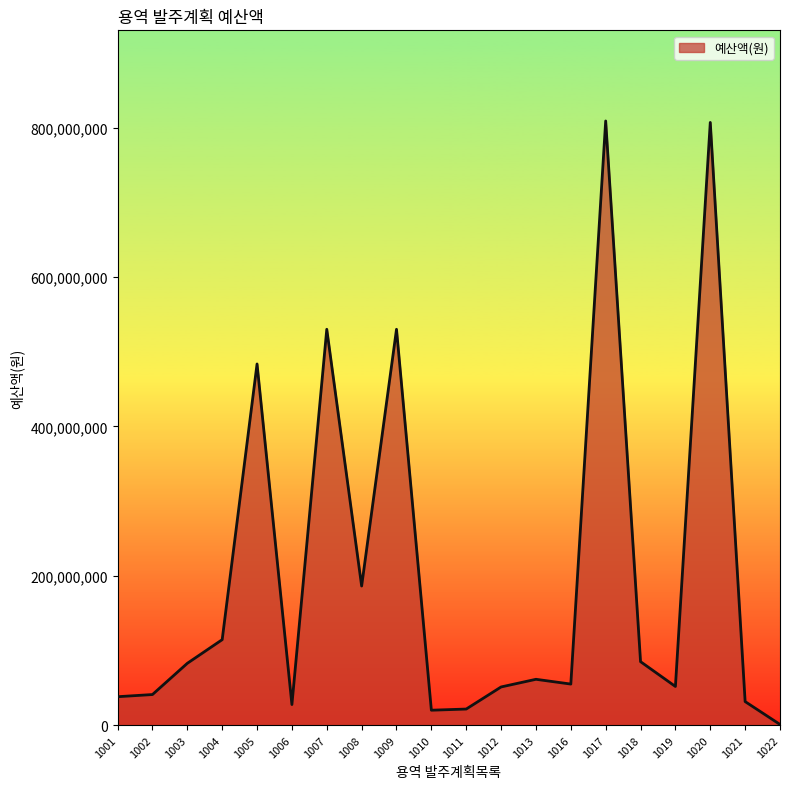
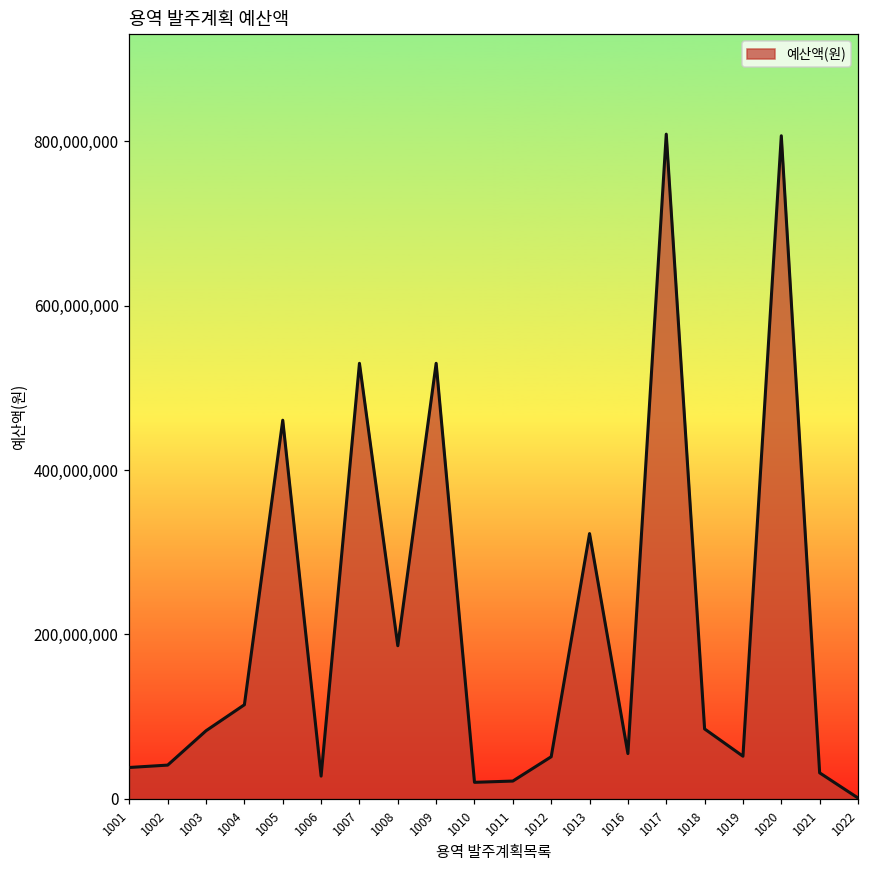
1005: 480,000,000 -> 460,000,000
1013: 60,000,000 -> 320,000,000
